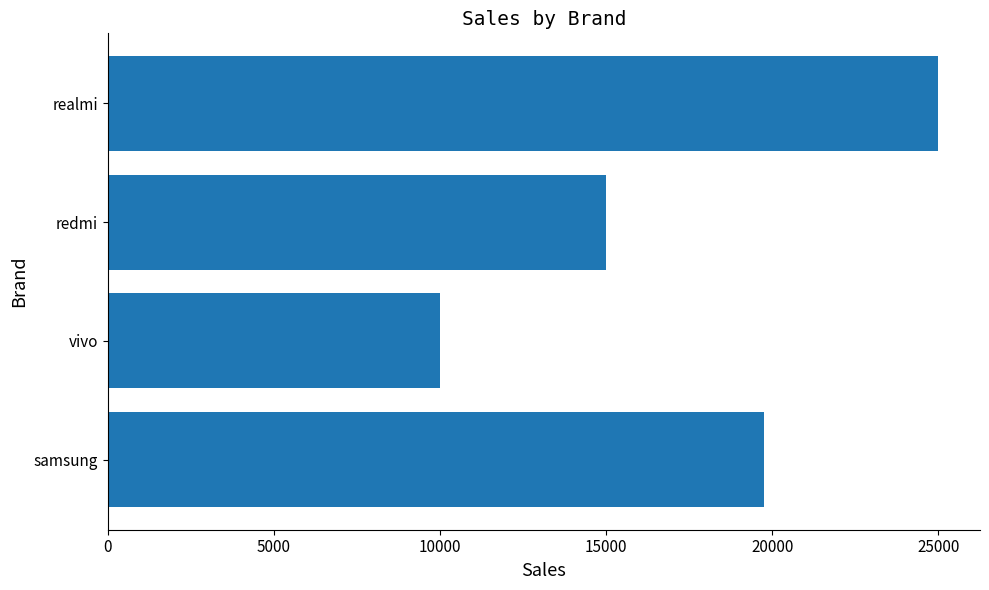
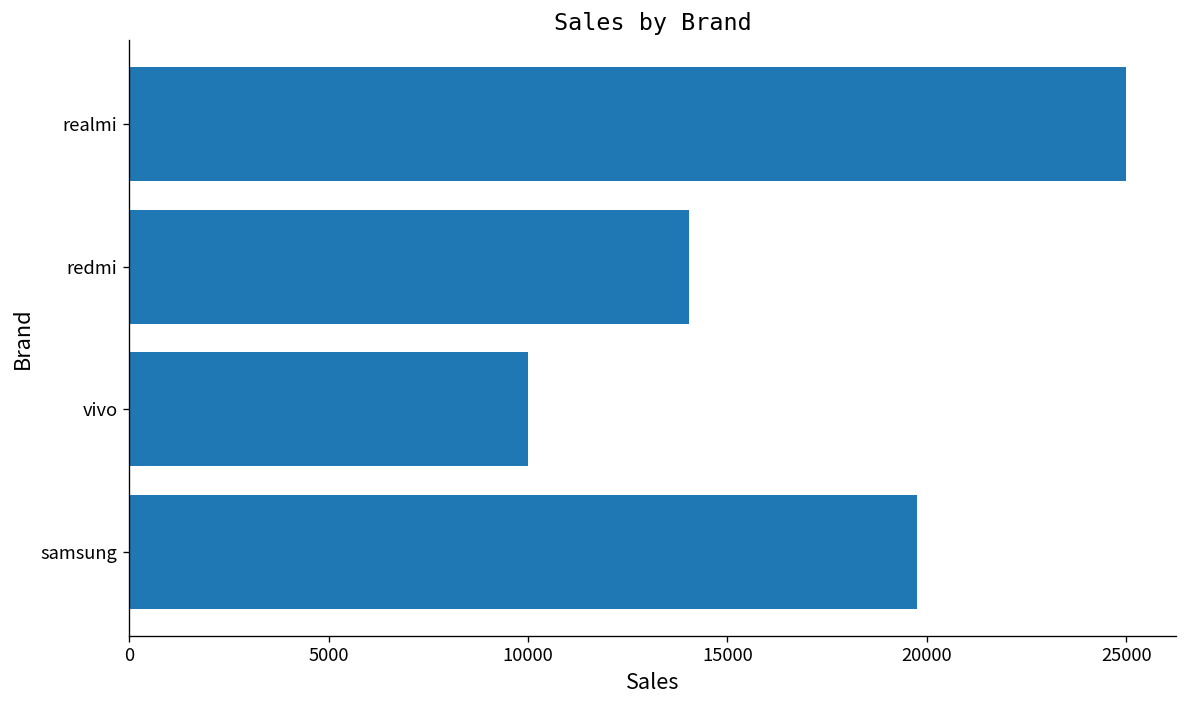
redmi: 15000 -> 14000
